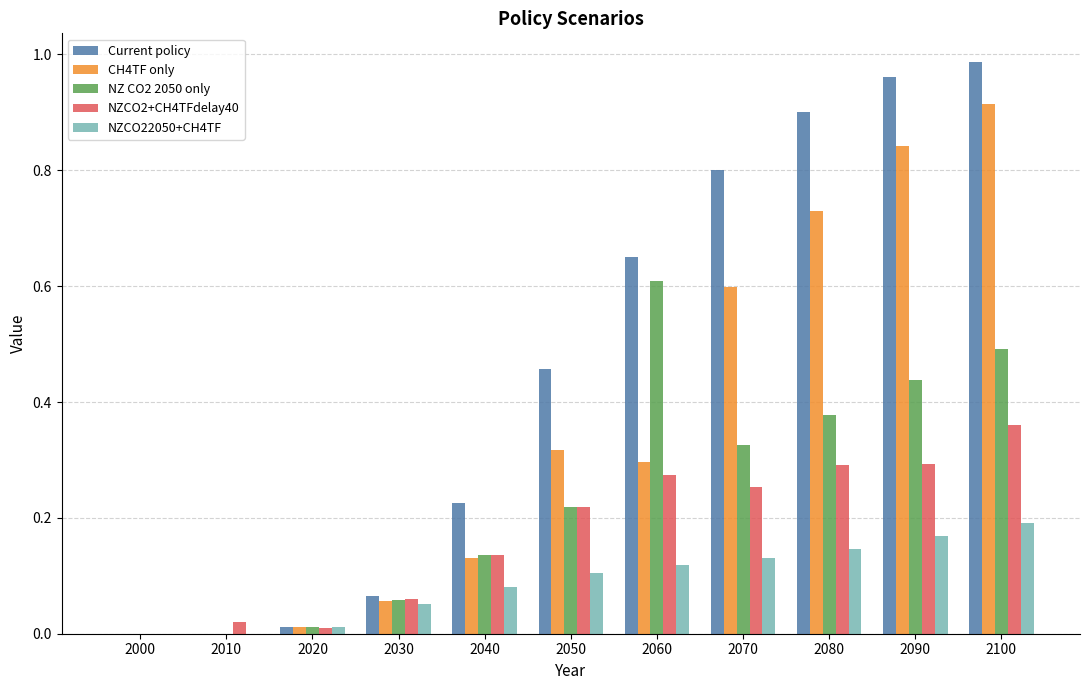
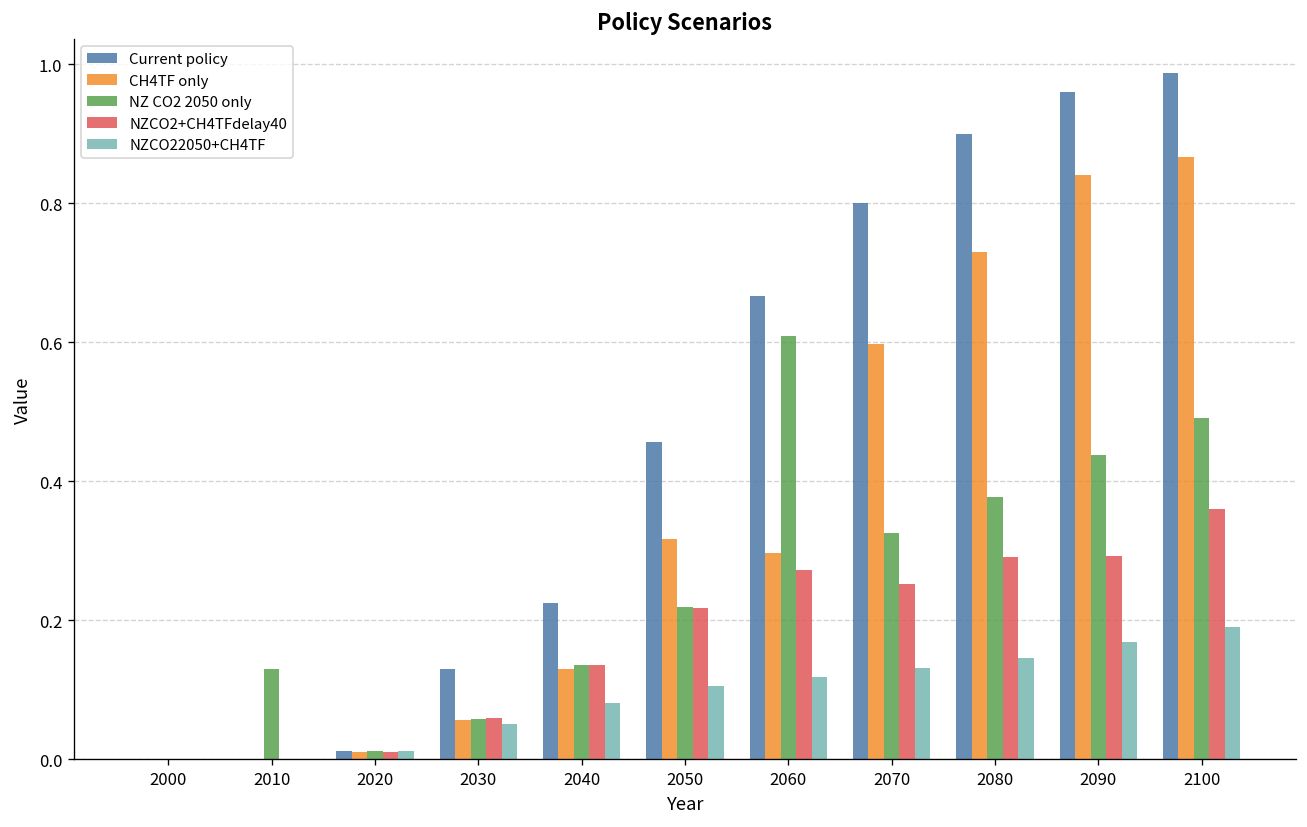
NZ CO2 2050 only, 2010: 0.00 -> 0.13
NZCO2+CH4TFdelay40, 2010: 0.02 -> 0.00
Current policy, 2030: 0.06 -> 0.13
Current policy, 2060: 0.65 -> 0.67
CH4TF only, 2100: 0.92 -> 0.87
